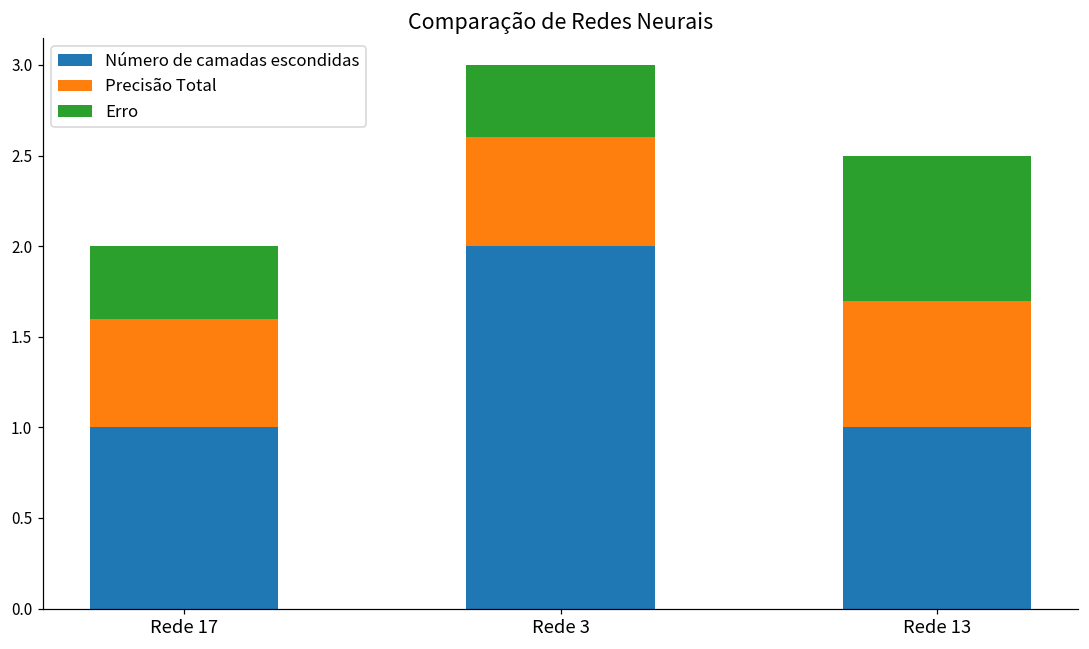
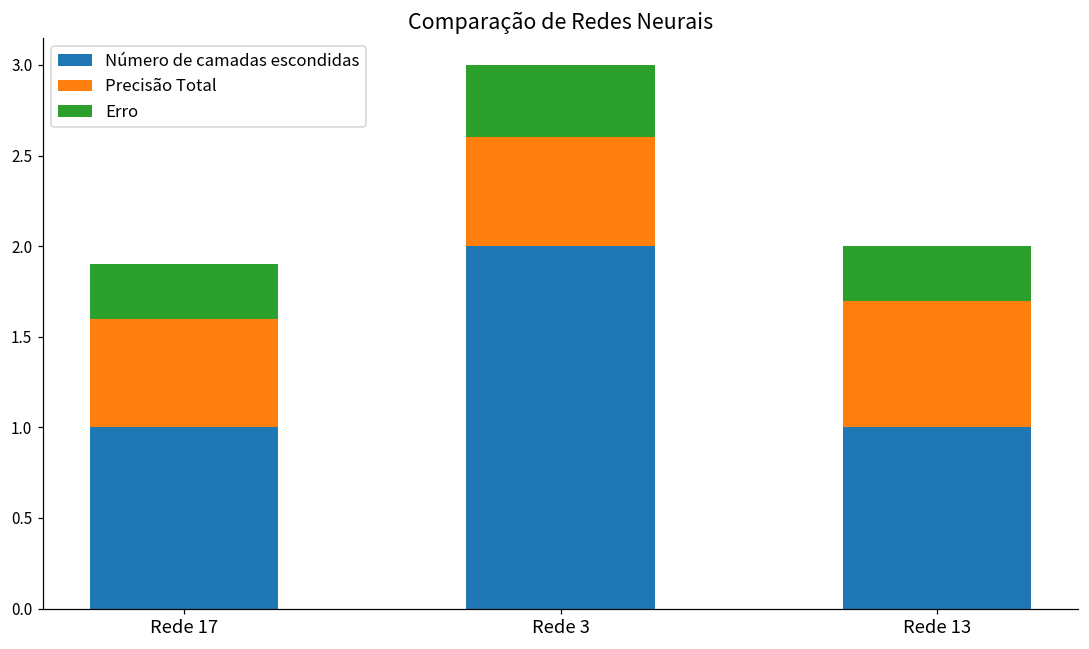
Erro, Rede 17: 0.4 -> 0.3
Erro, Rede 13: 0.8 -> 0.3
